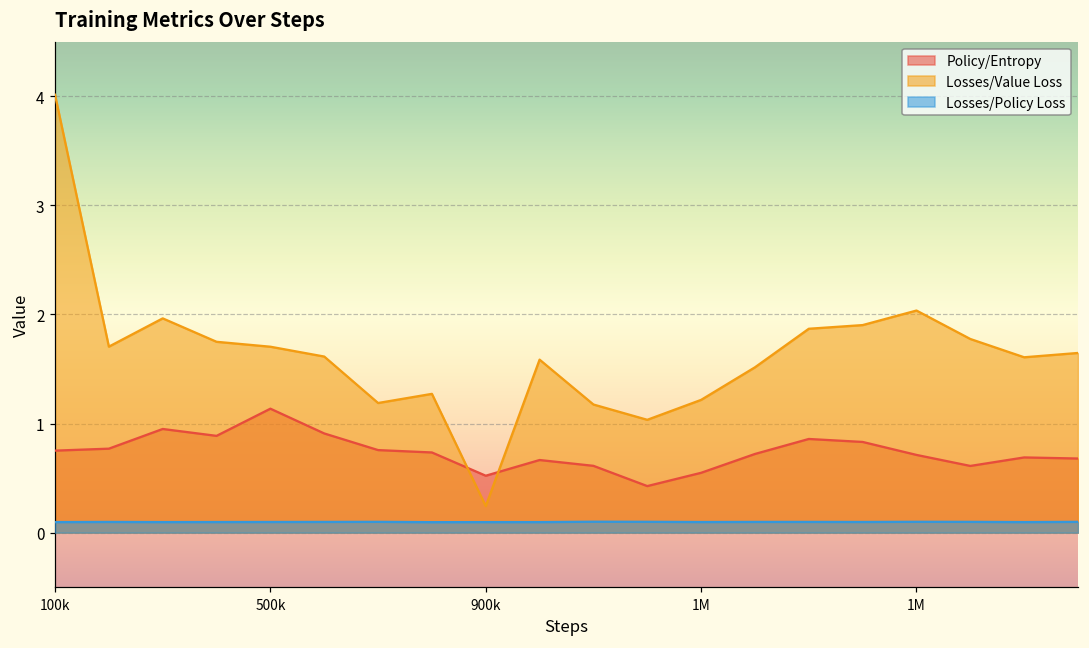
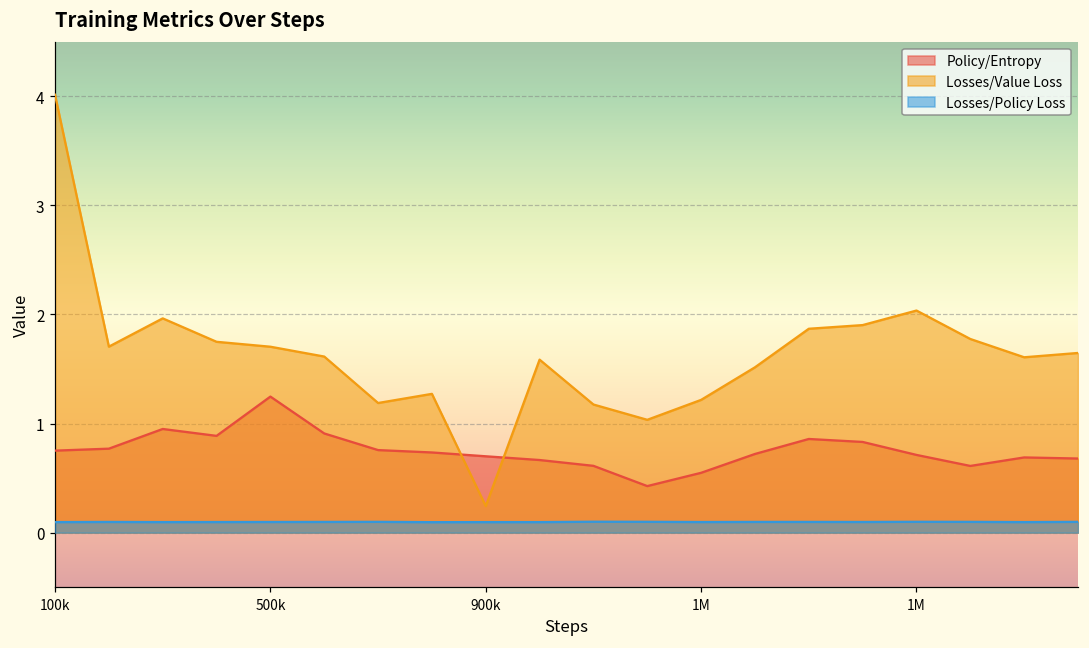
Policy/Entropy, 500k: 1.1 -> 1.2
Policy/Entropy, 900k: 0.5 -> 0.7
